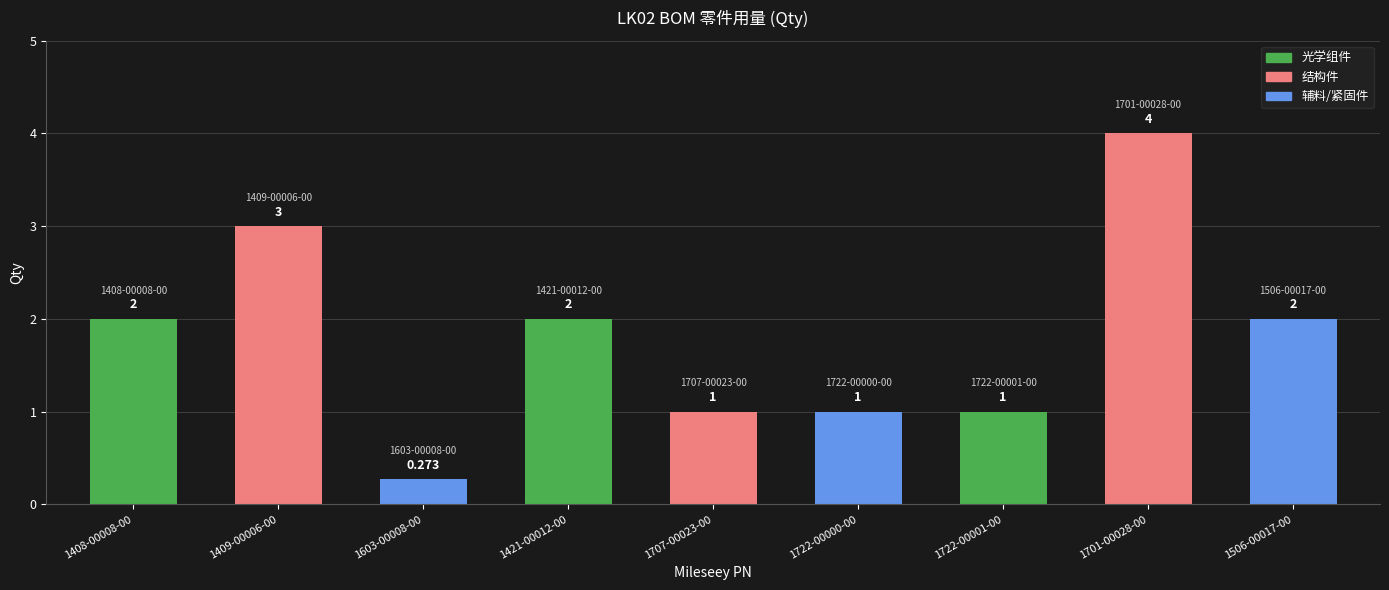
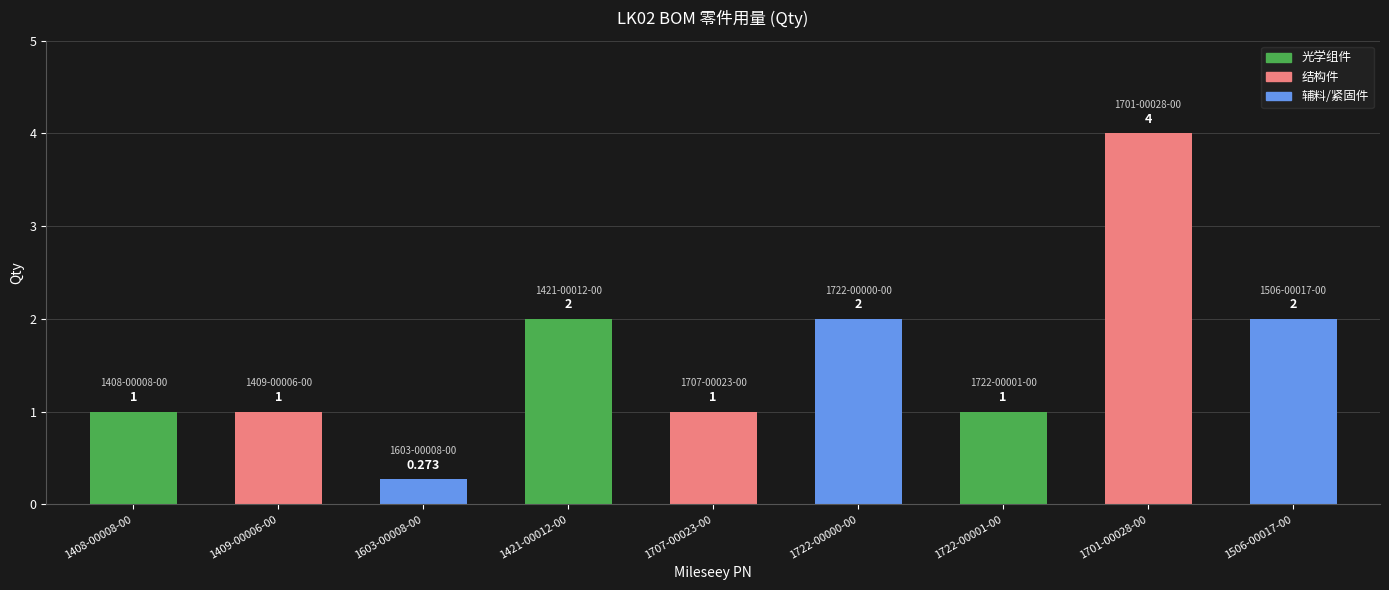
1408-00008-00: 2 -> 1
1409-00006-00: 3 -> 1
1722-00000-00: 1 -> 2
